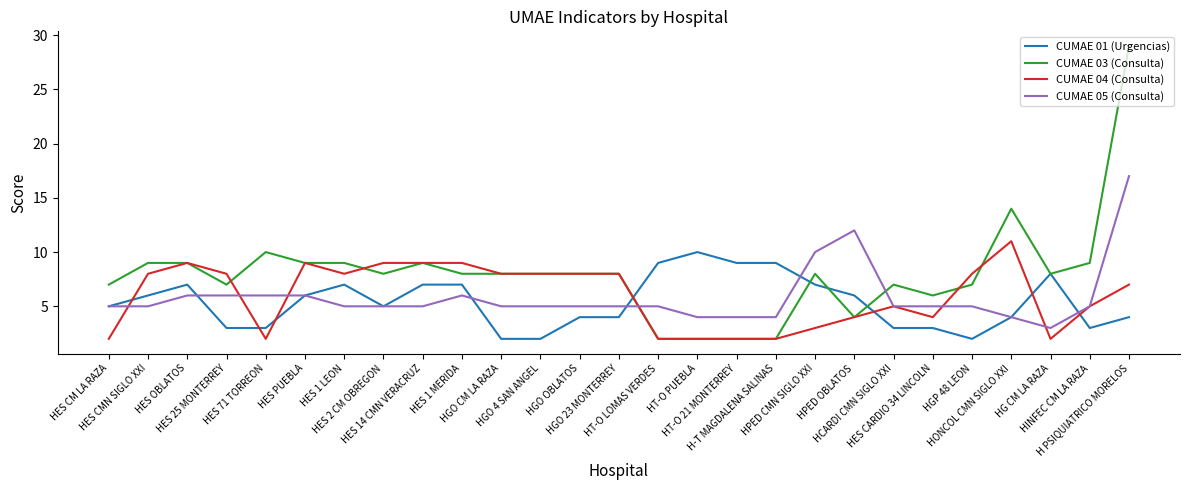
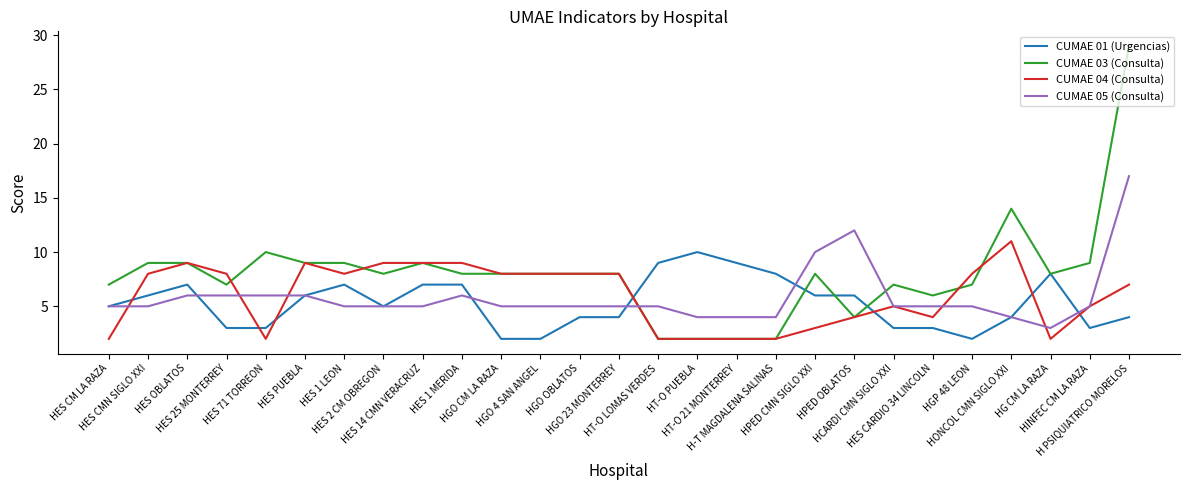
CUMAE 01 (Urgencias), H-T MAGDALENA SALINAS: 9 -> 8
CUMAE 01 (Urgencias), HPED CMN SIGLO XXI: 7 -> 6
